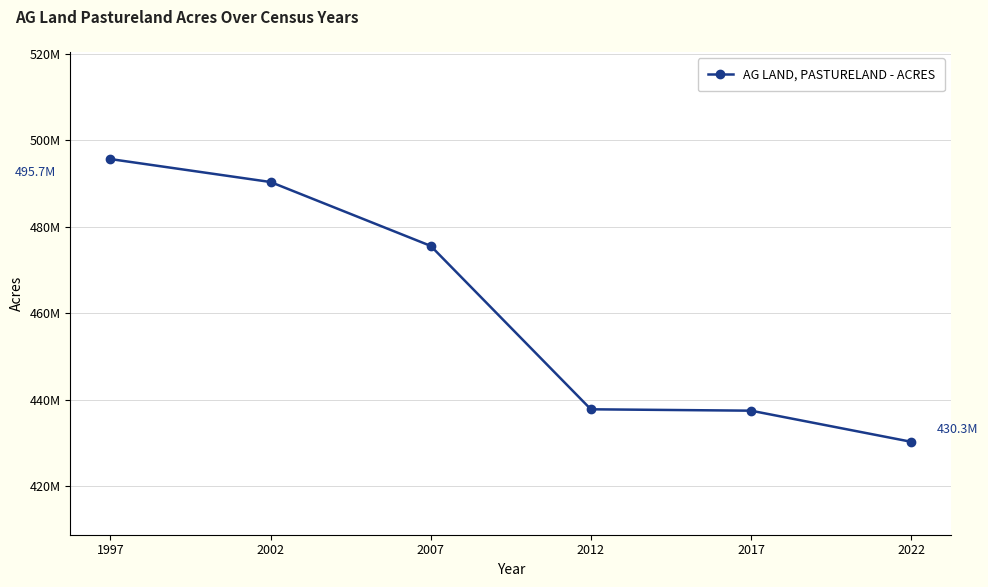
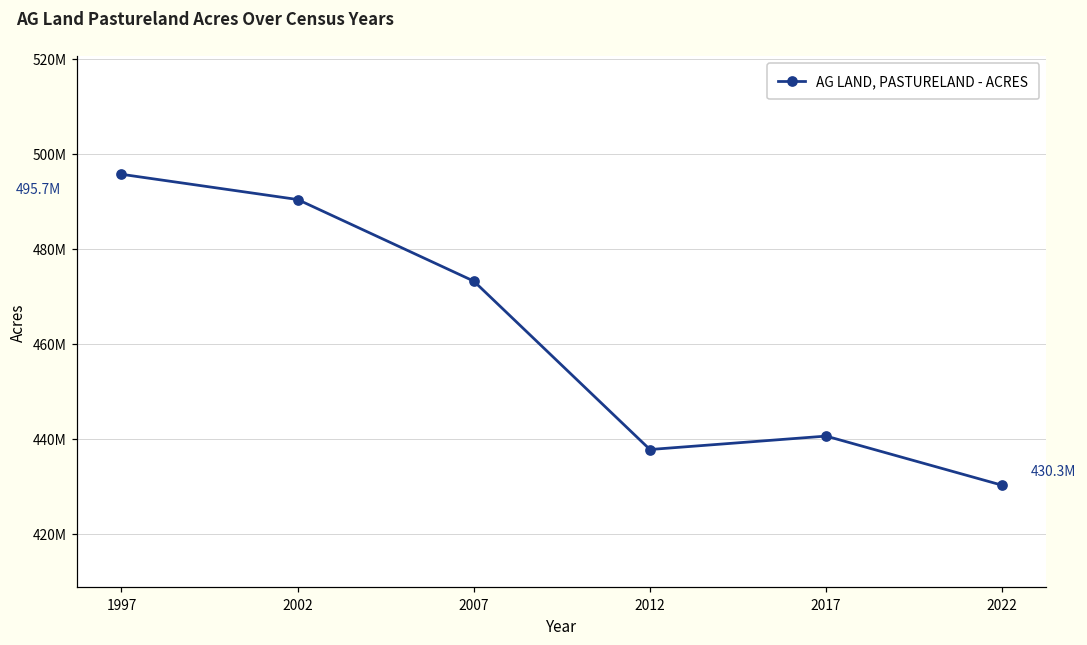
2007: 476000000 -> 473000000
2017: 437000000 -> 441000000
